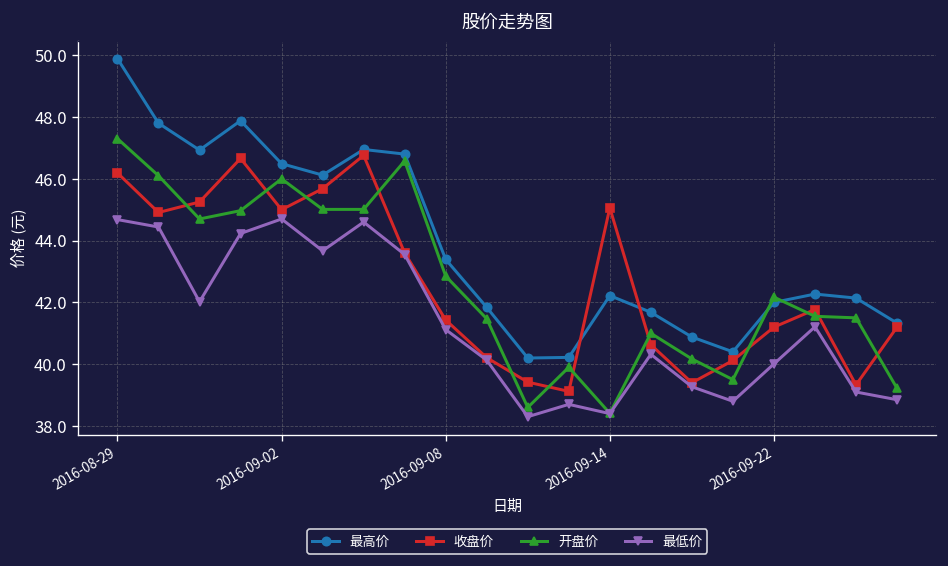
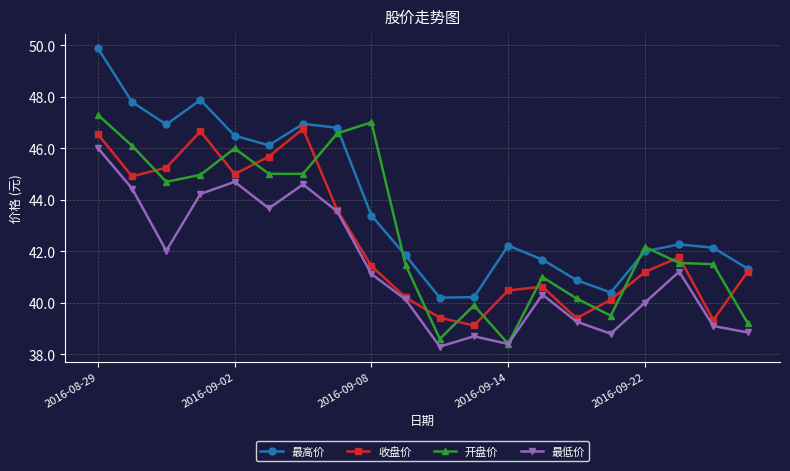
收盘价, 2016-08-29: 46.2 -> 46.6
最低价, 2016-08-29: 44.7 -> 46.0
开盘价, 2016-09-08: 42.9 -> 47.0
收盘价, 2016-09-14: 45.1 -> 40.5
